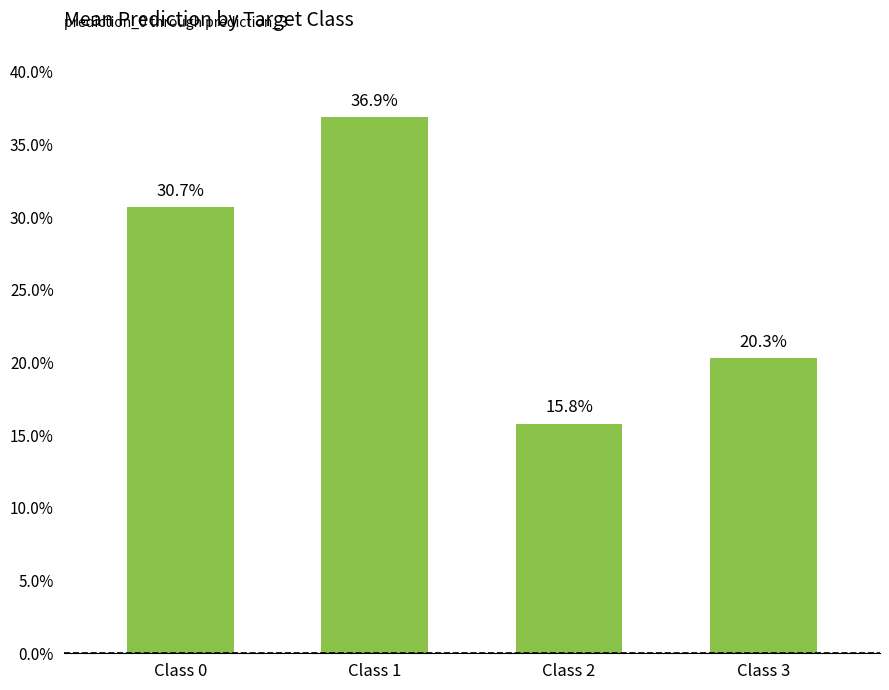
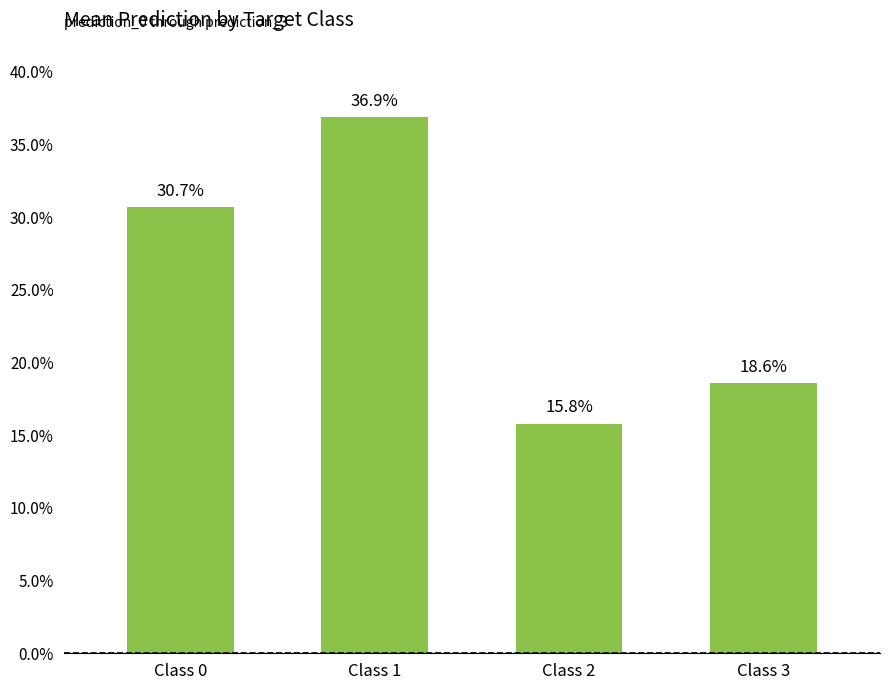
Class 3: 20.3% -> 18.6%
